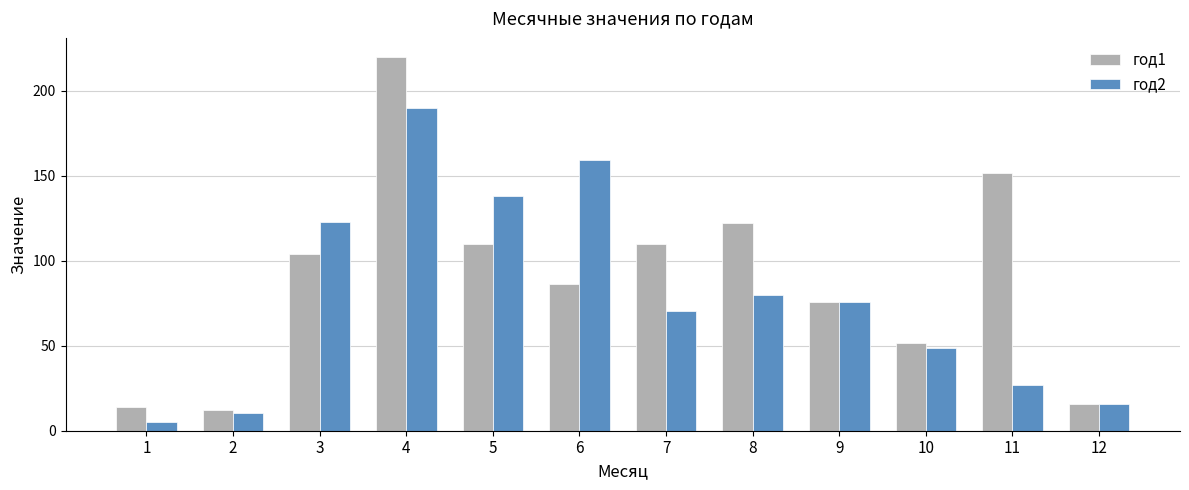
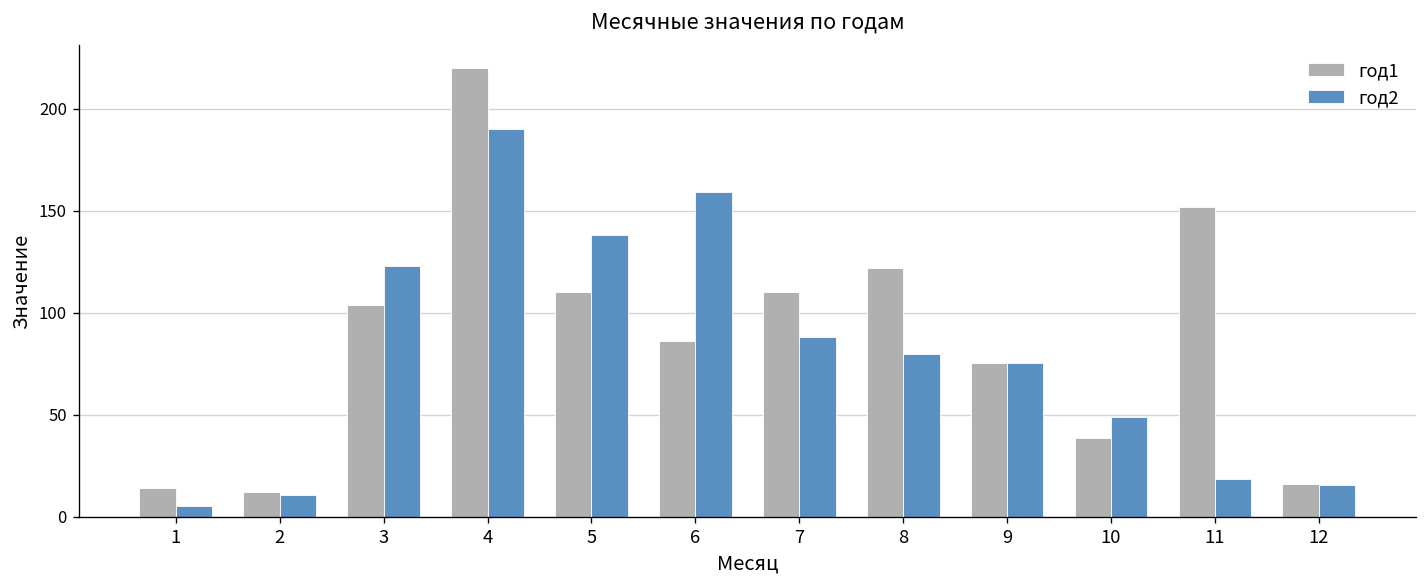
год2, 7: 71 -> 88
год1, 10: 52 -> 39
год2, 11: 27 -> 19
